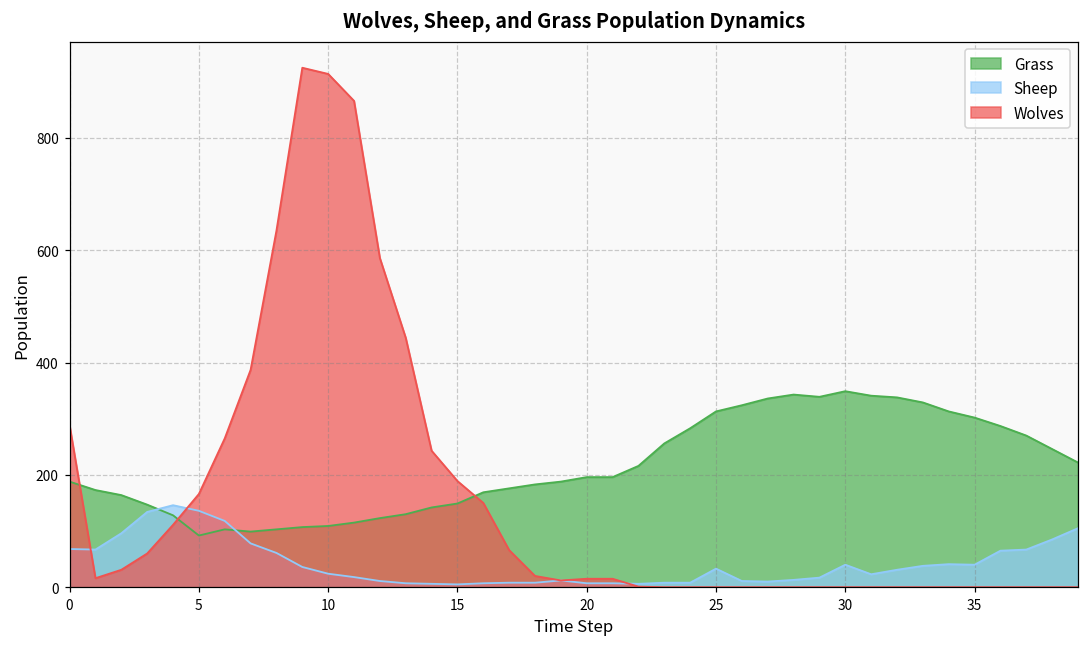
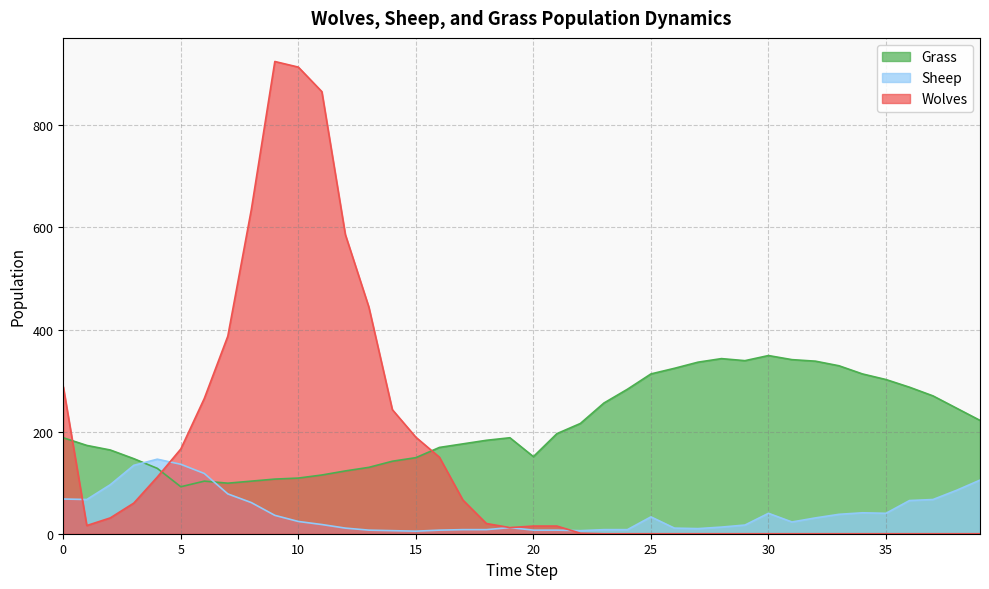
Grass, 20: 200 -> 150
